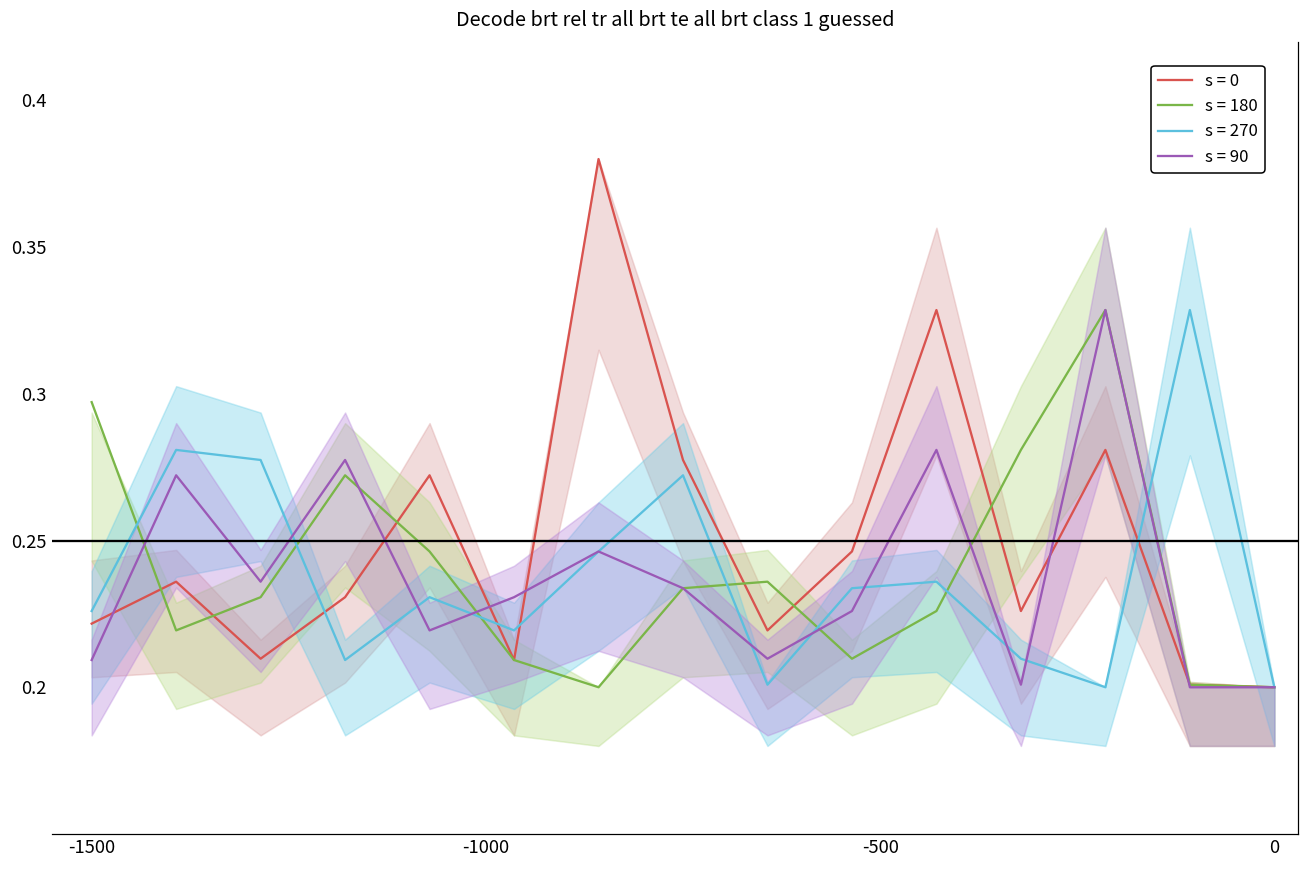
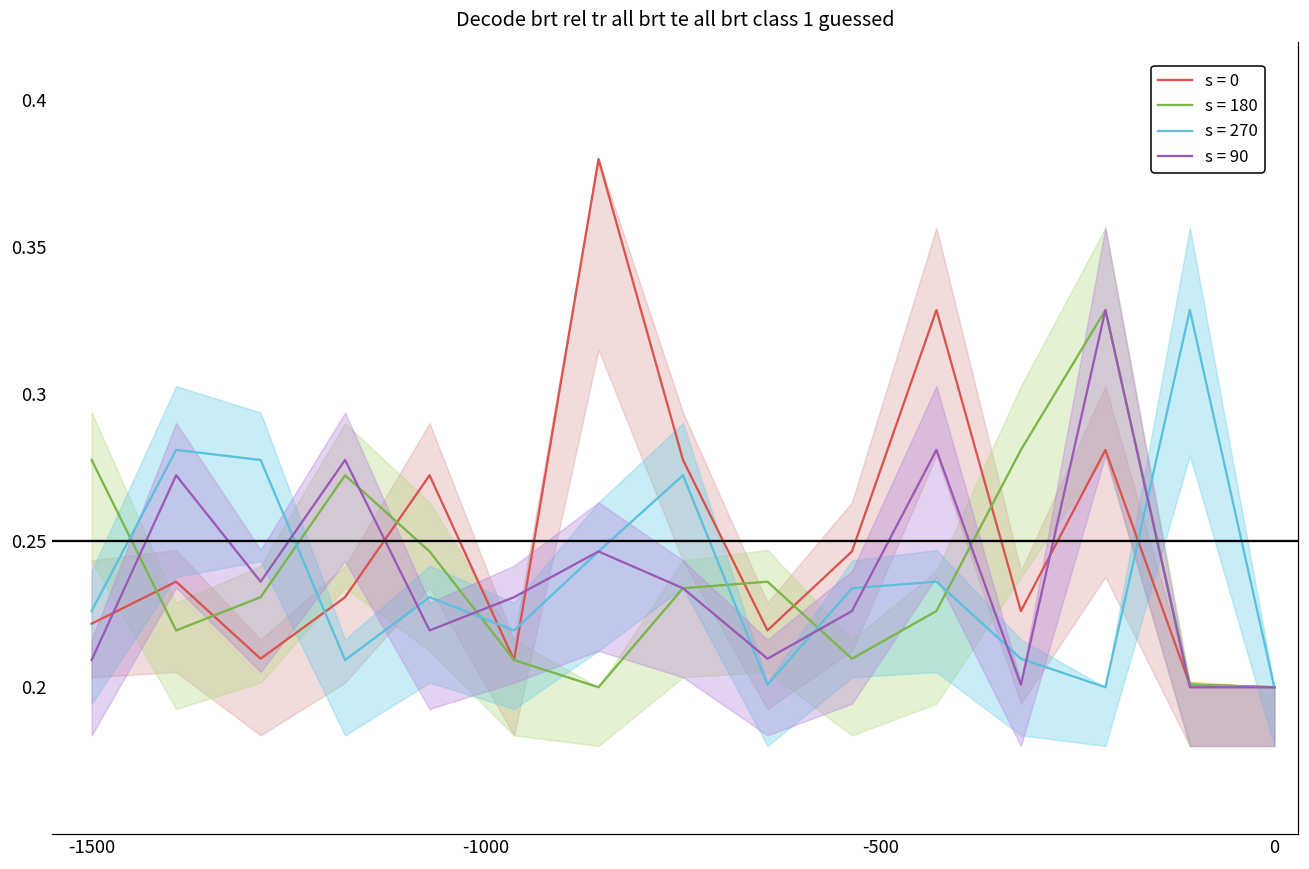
s = 180, -1500: 0.297 -> 0.277
